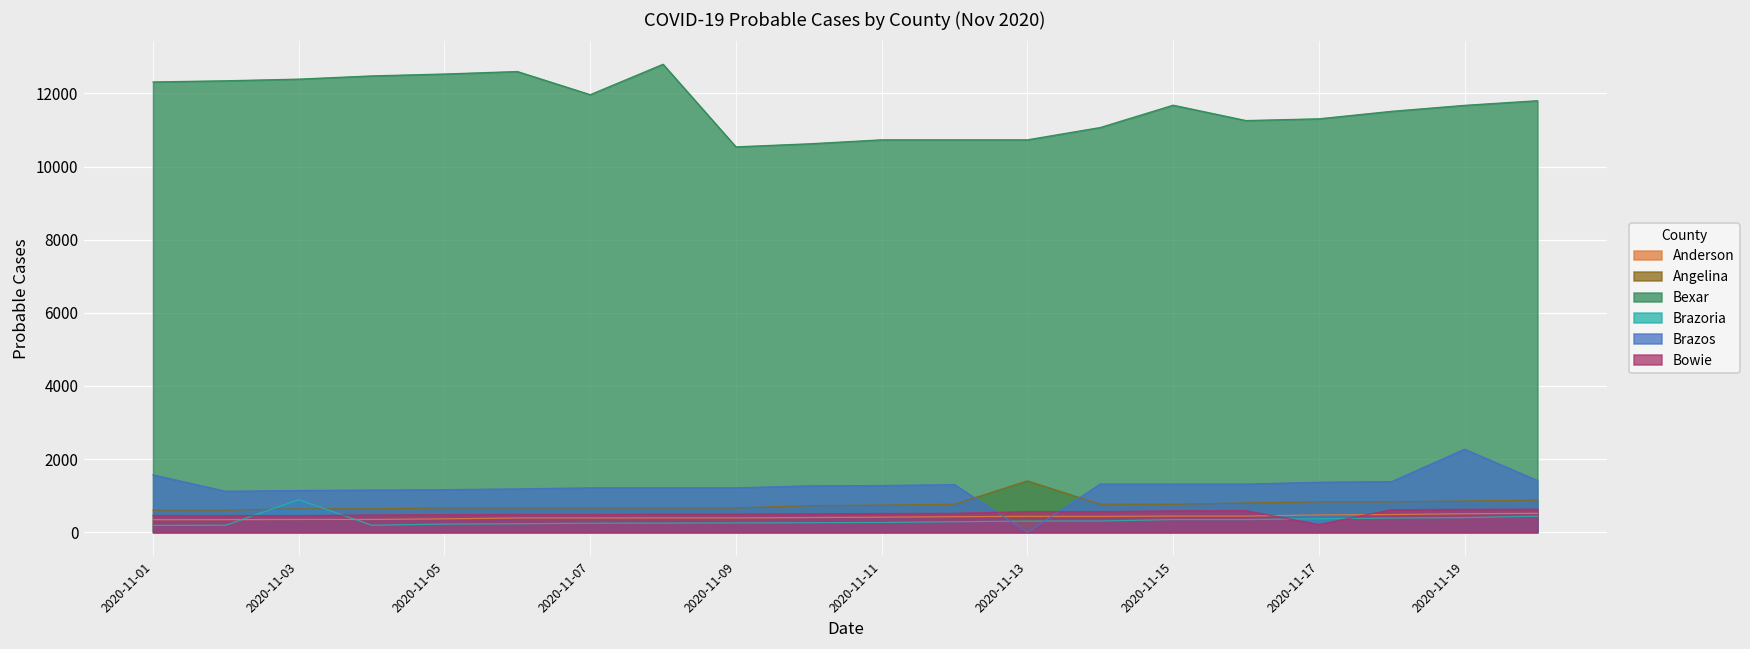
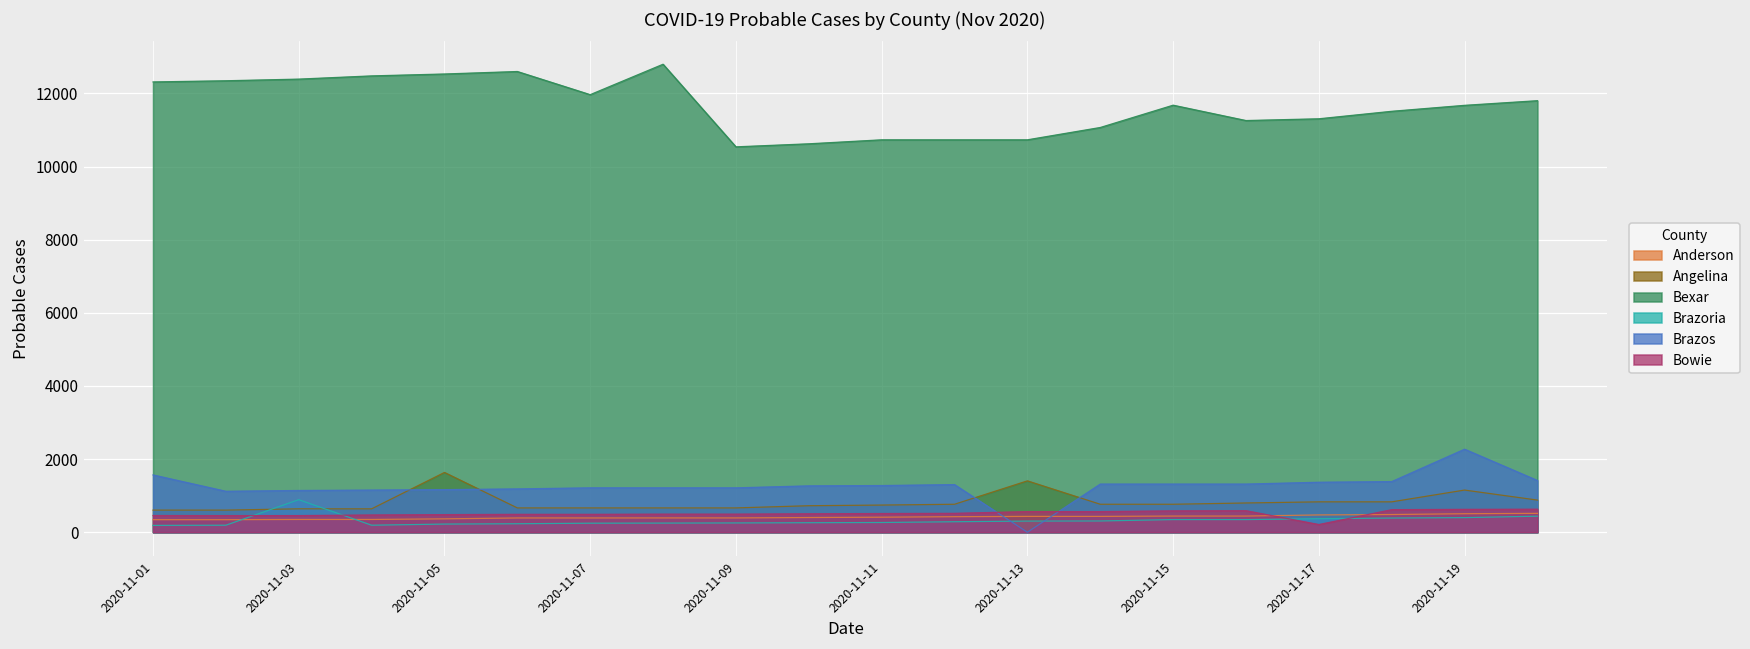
Angelina, 2020-11-05: 700 -> 1600
Angelina, 2020-11-19: 900 -> 1200
